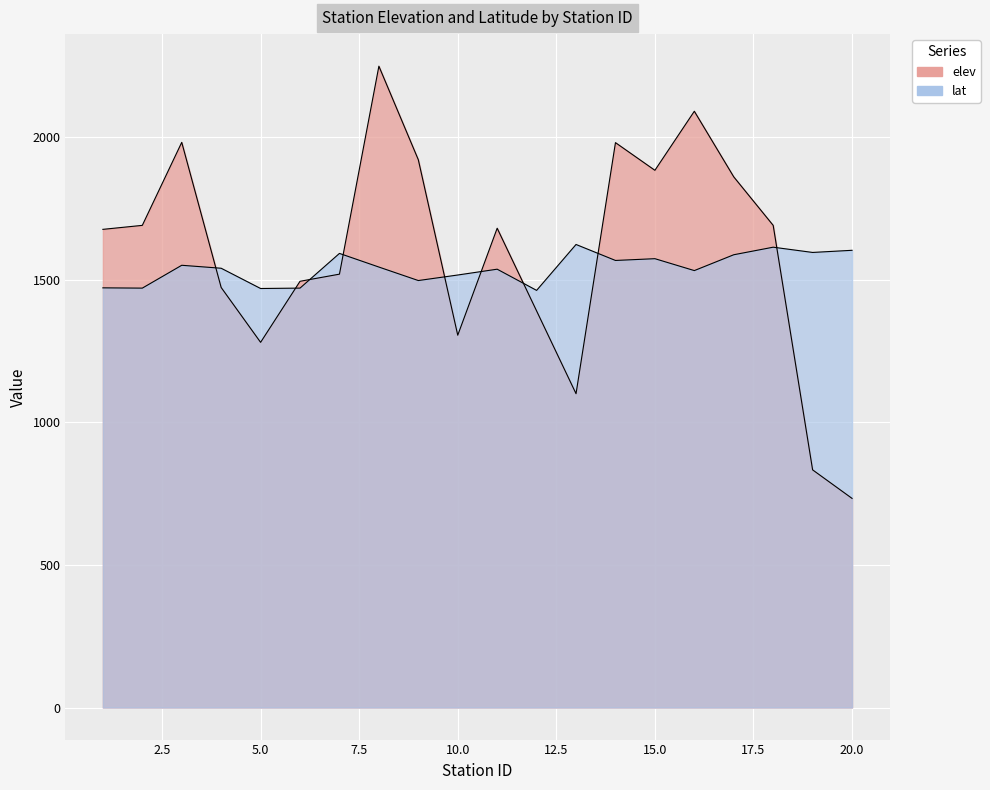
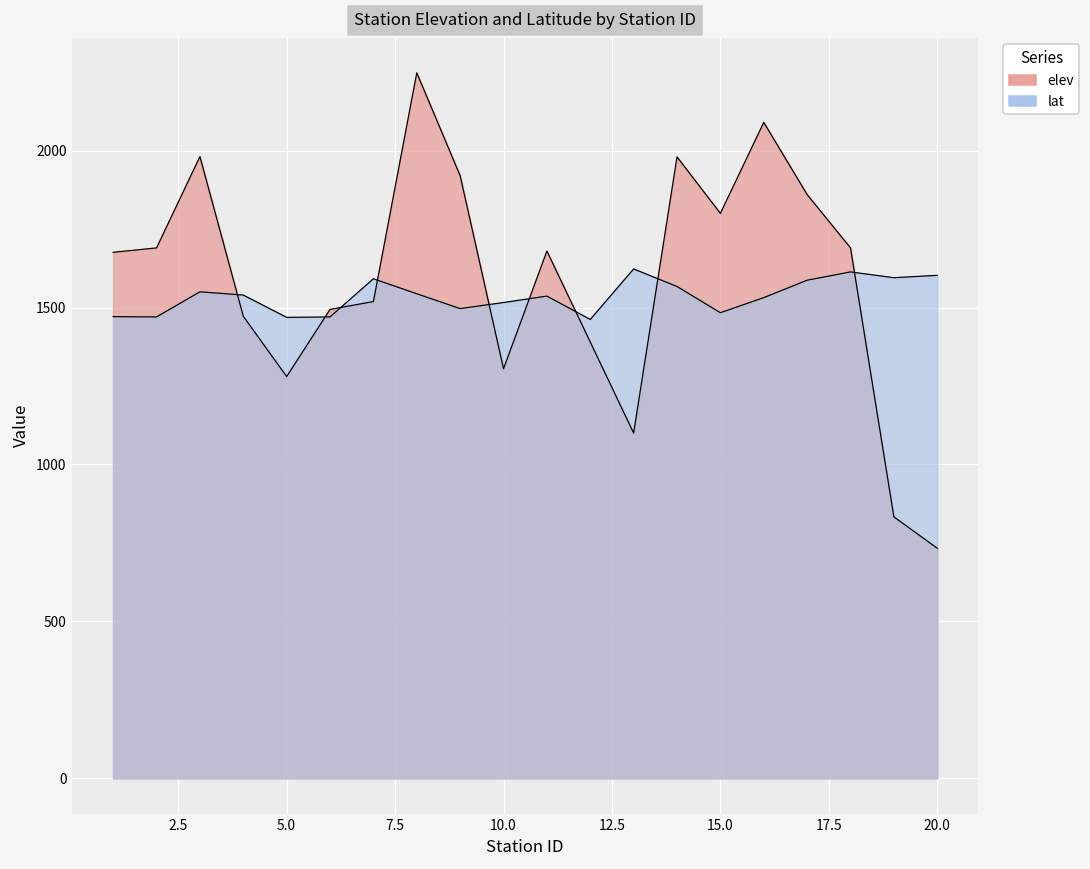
elev, 15.0: 1880 -> 1800
lat, 15.0: 1570 -> 1480
